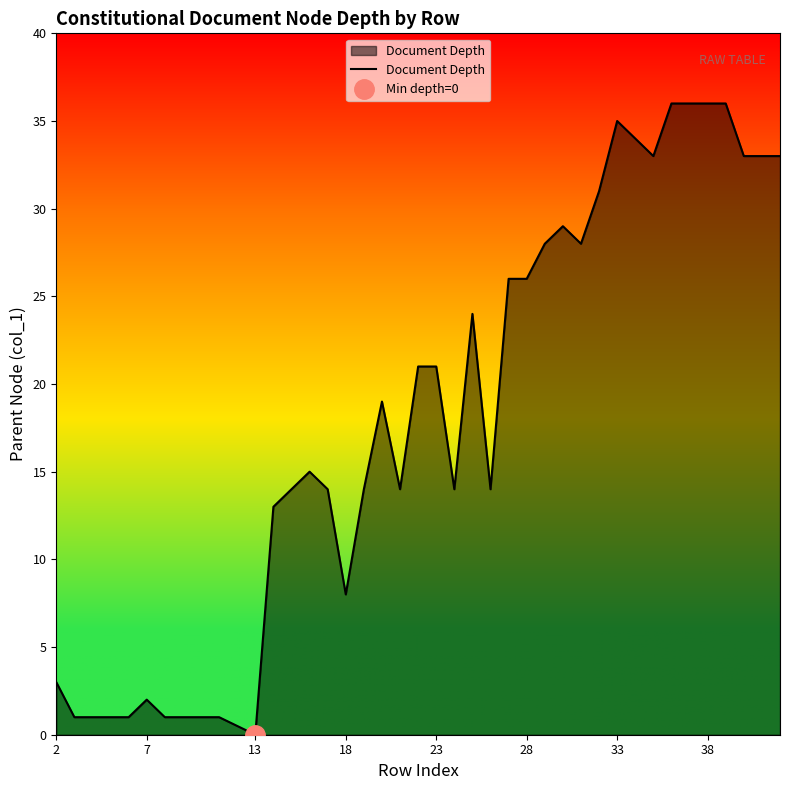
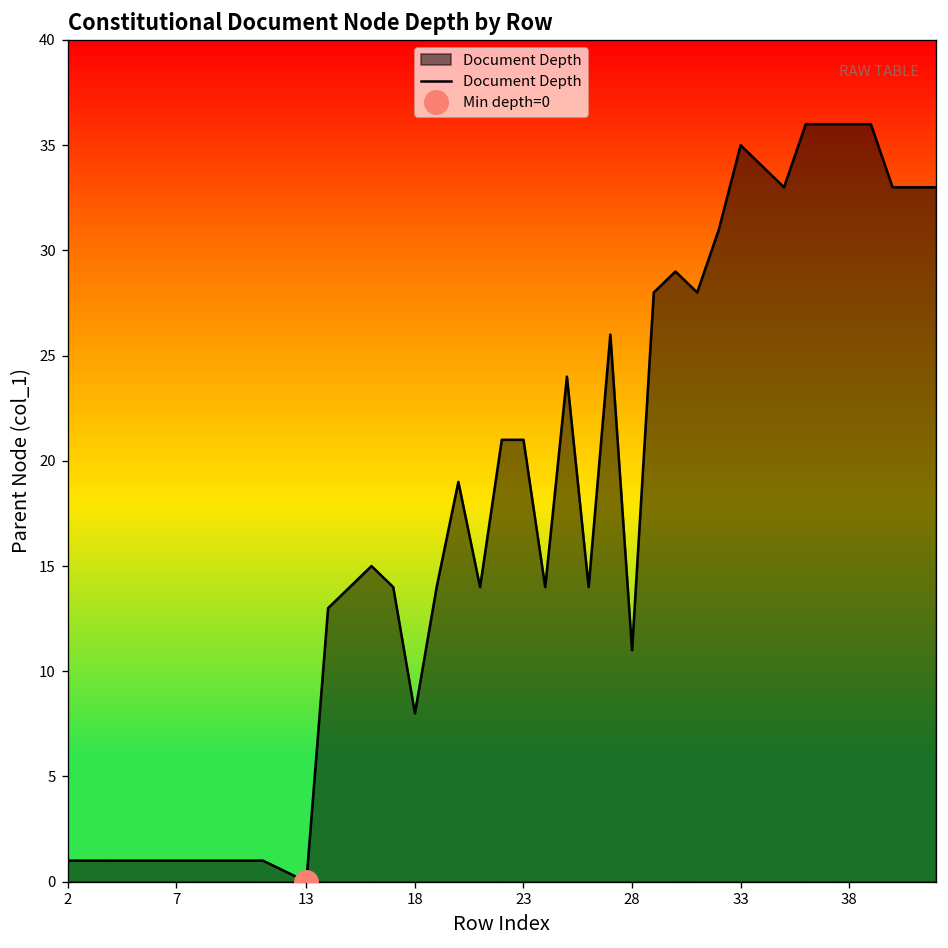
Document Depth, 2: 3 -> 1
Document Depth, 7: 2 -> 1
Document Depth, 28: 26 -> 11
